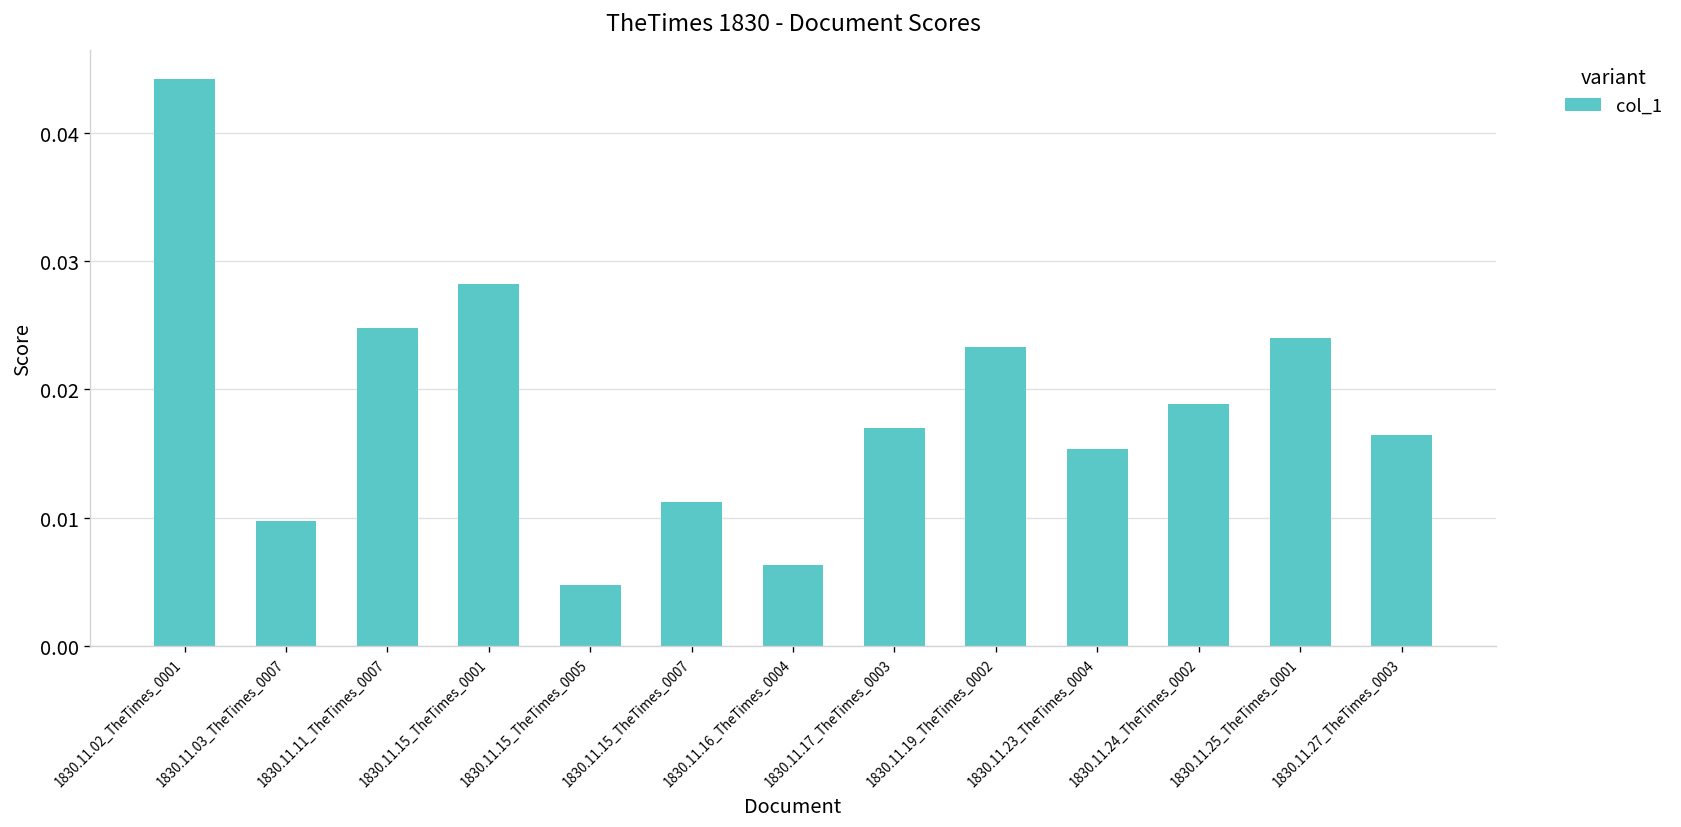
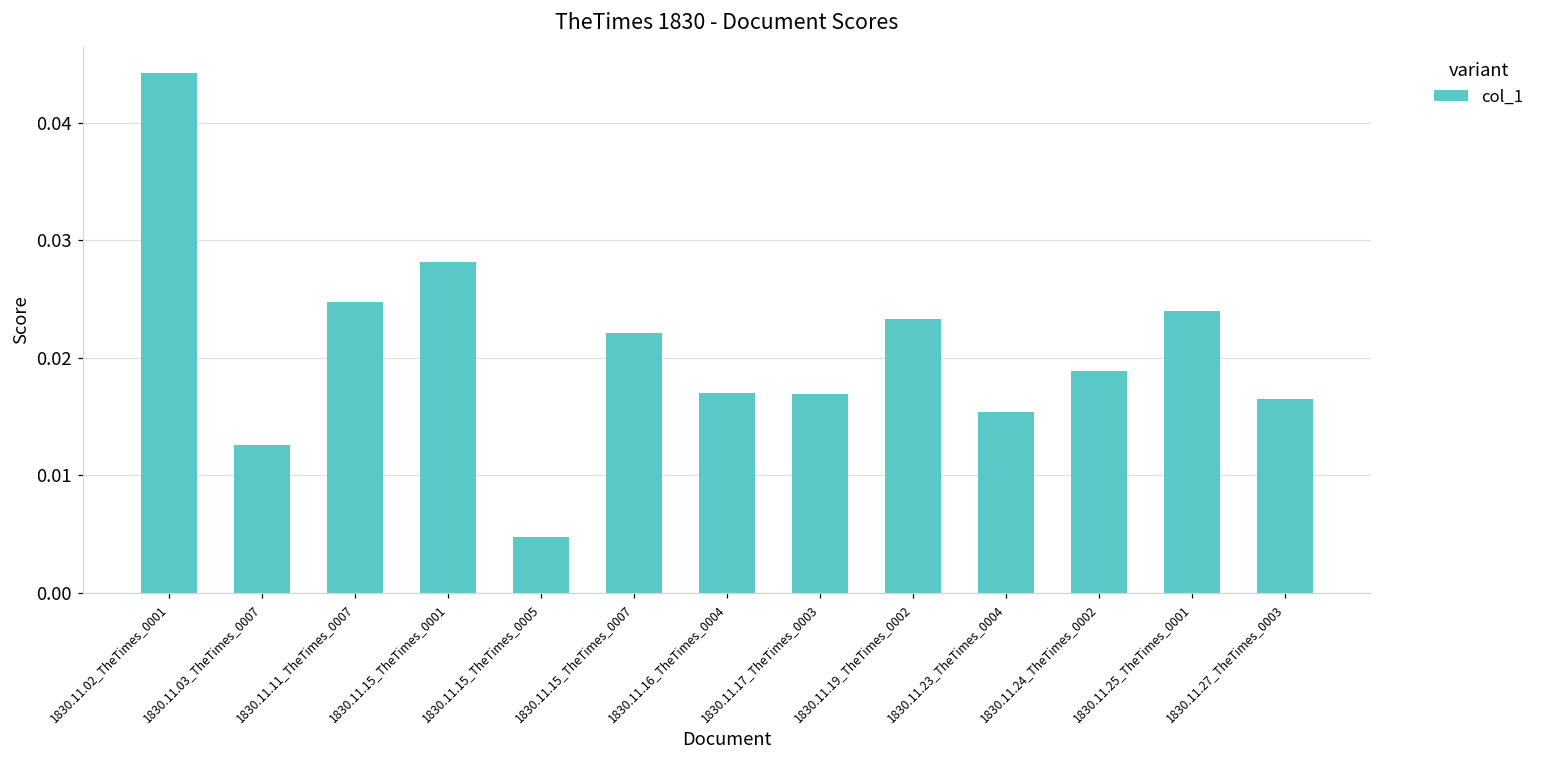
1830.11.03_TheTimes_0007: 0.0098 -> 0.0126
1830.11.15_TheTimes_0007: 0.0112 -> 0.0221
1830.11.16_TheTimes_0004: 0.0063 -> 0.0170
